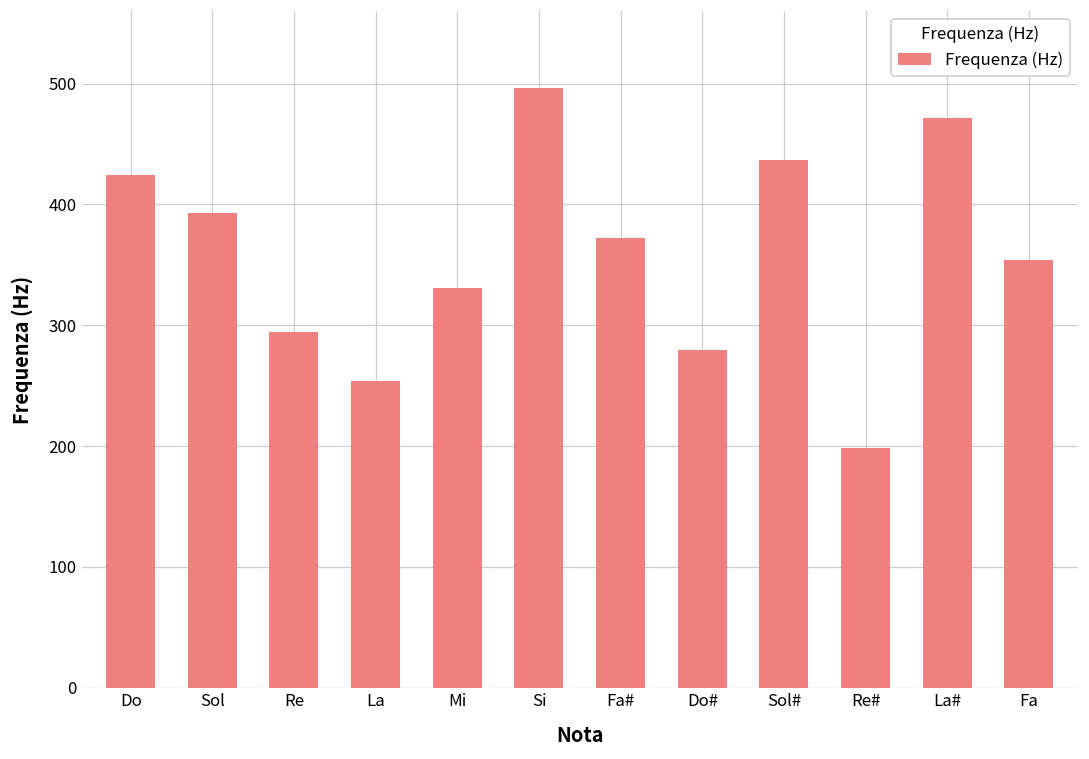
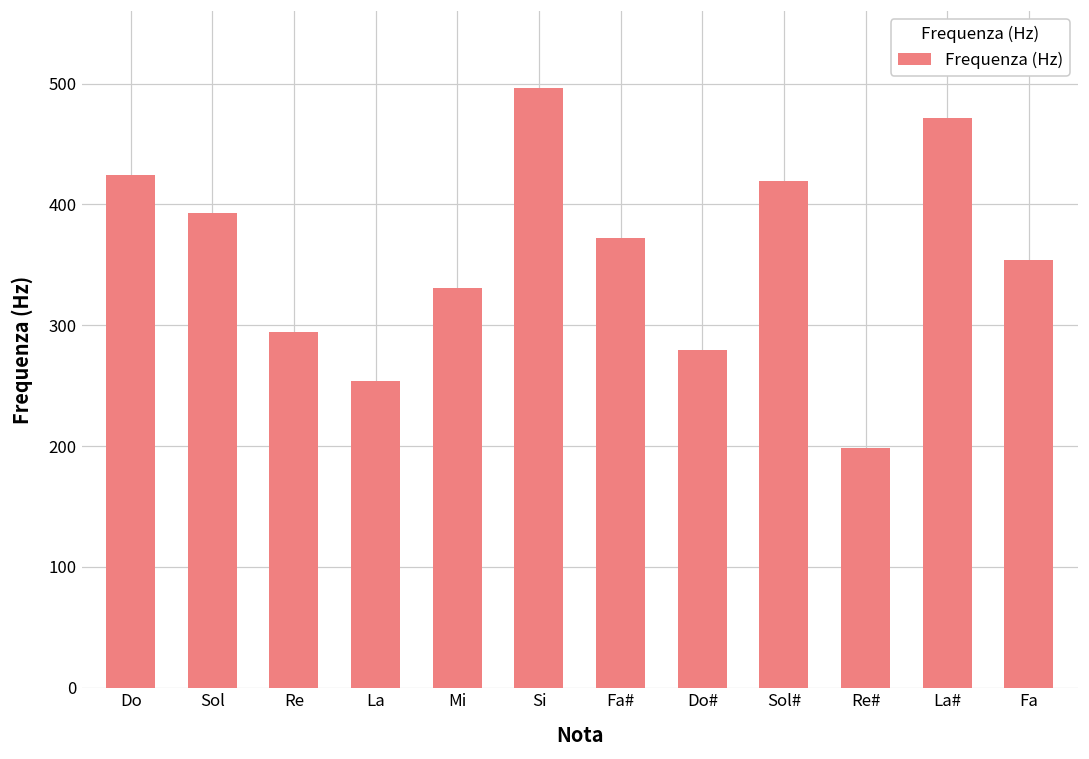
Sol#: 437 -> 419
